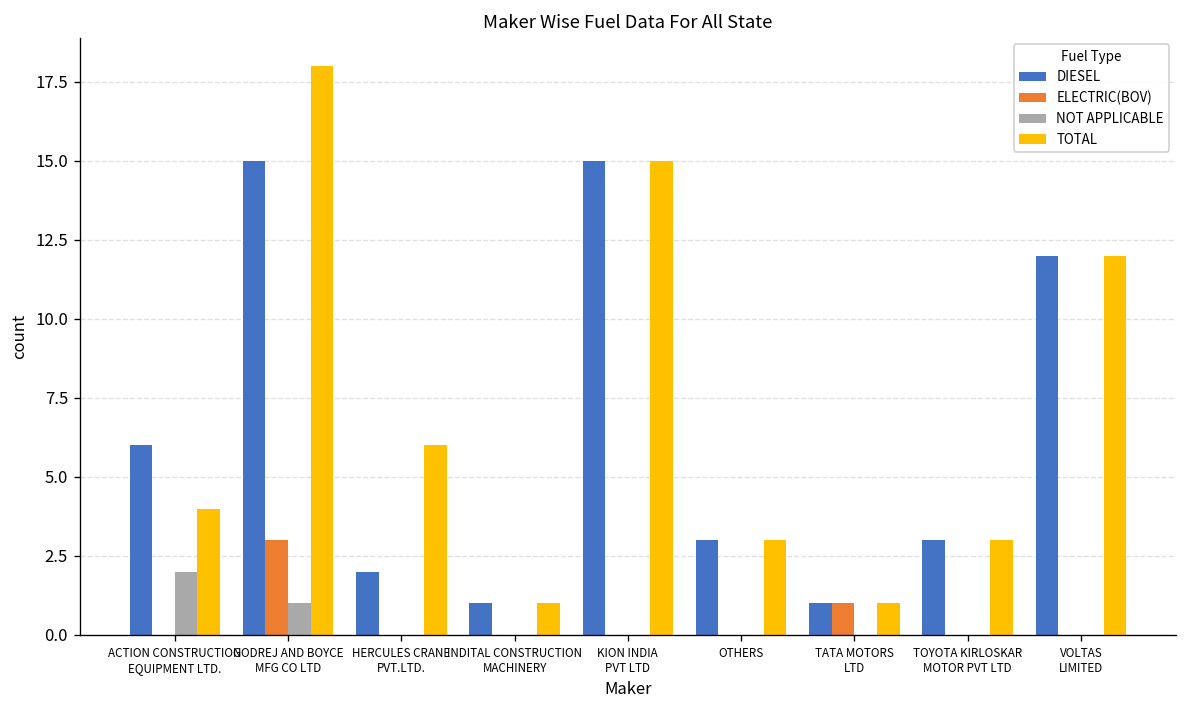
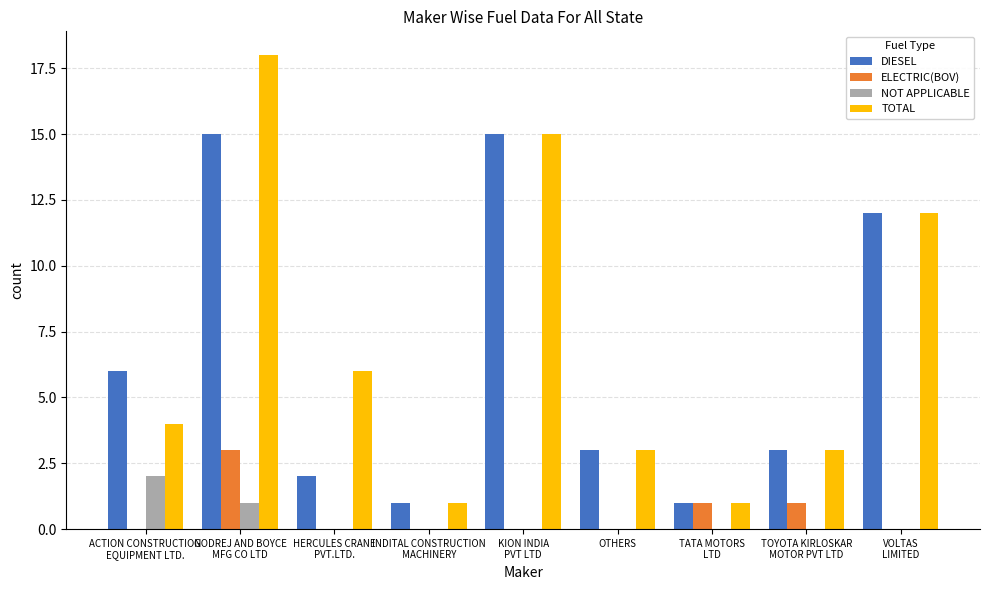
ELECTRIC(BOV), TOYOTA KIRLOSKAR MOTOR PVT LTD: 0 -> 1
